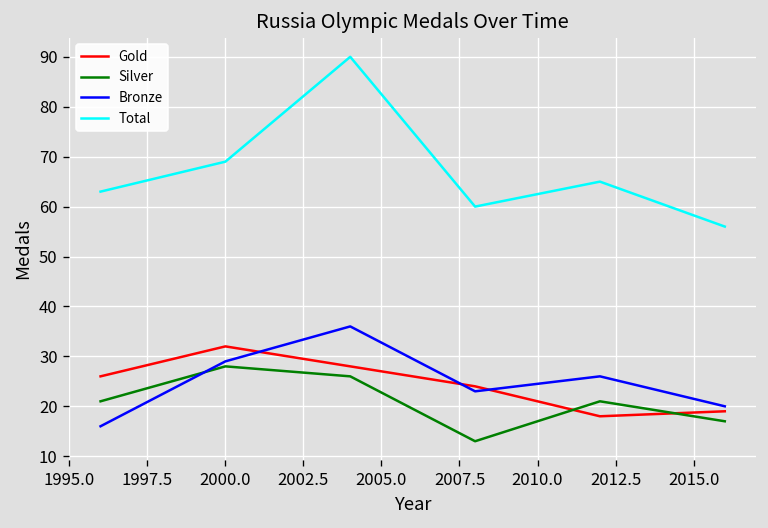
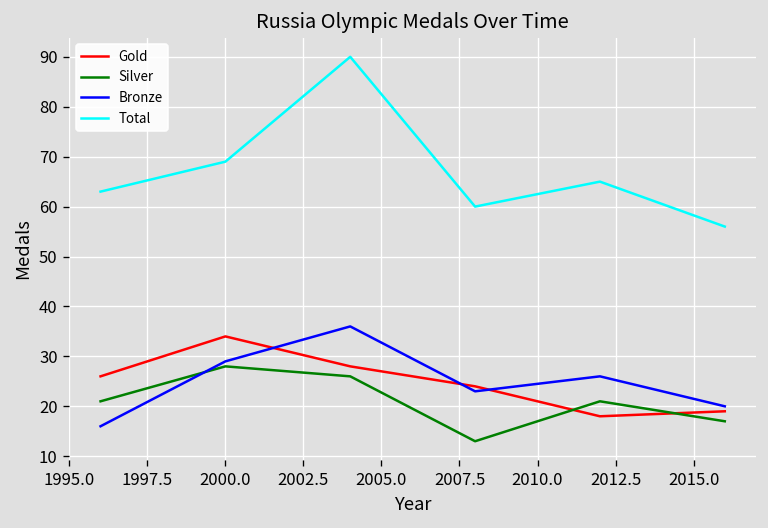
Gold, 2000.0: 32 -> 34
